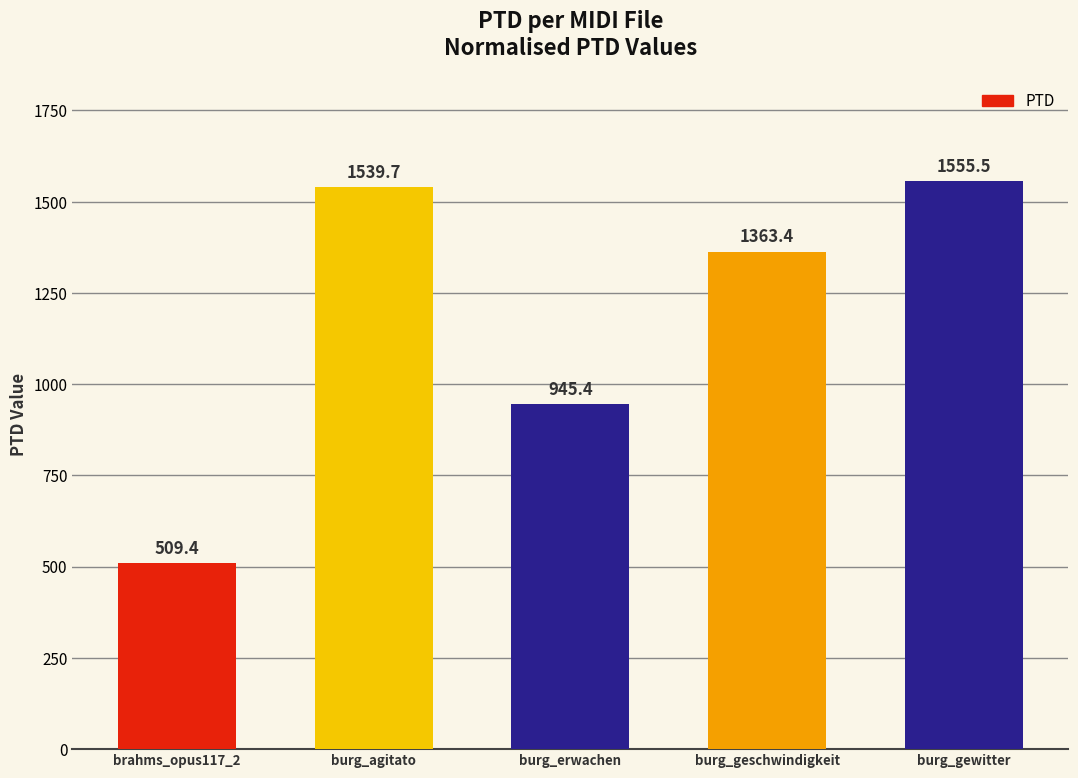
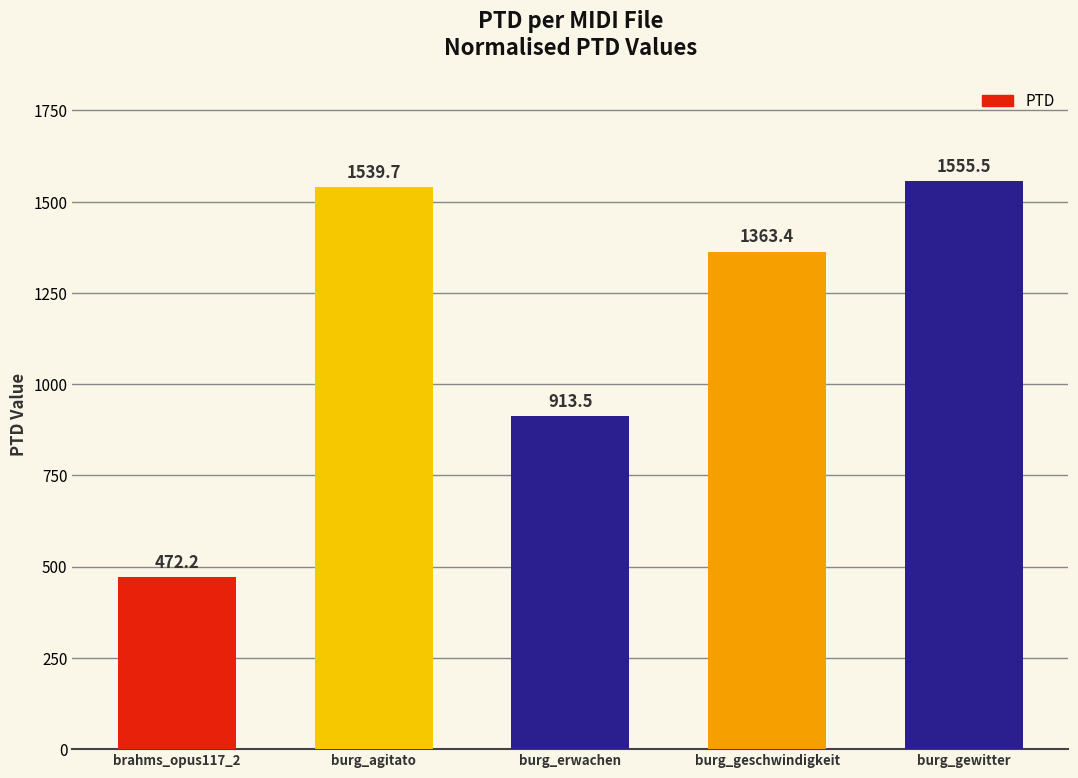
brahms_opus117_2: 509.4 -> 472.2
burg_erwachen: 945.4 -> 913.5
